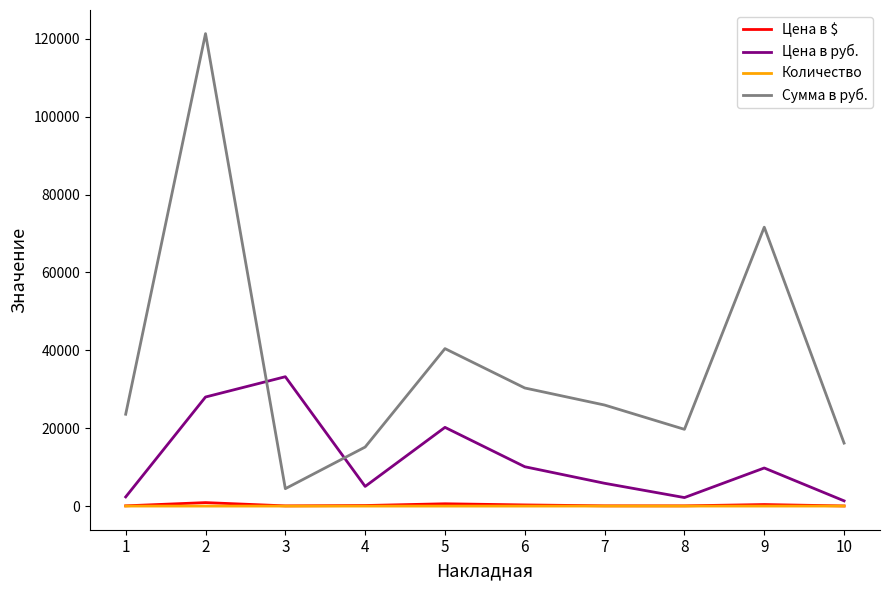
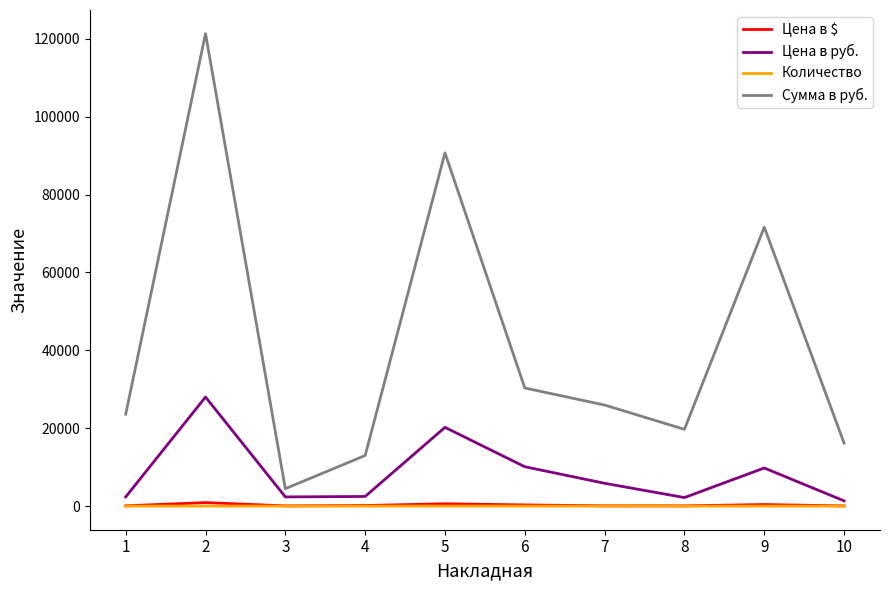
Цена в руб., 3: 33000 -> 2000
Цена в руб., 4: 5000 -> 2000
Сумма в руб., 4: 15000 -> 13000
Сумма в руб., 5: 40000 -> 91000
